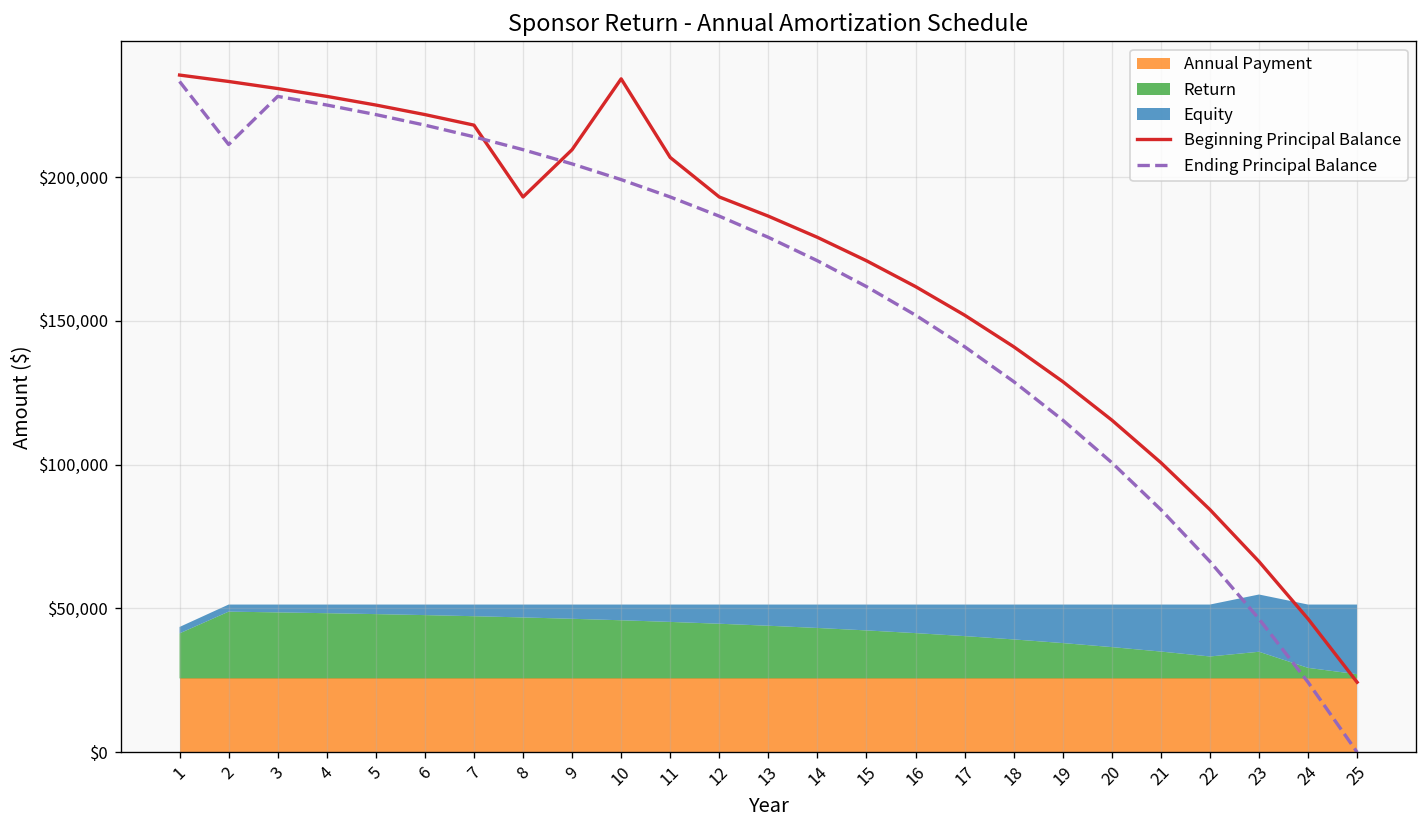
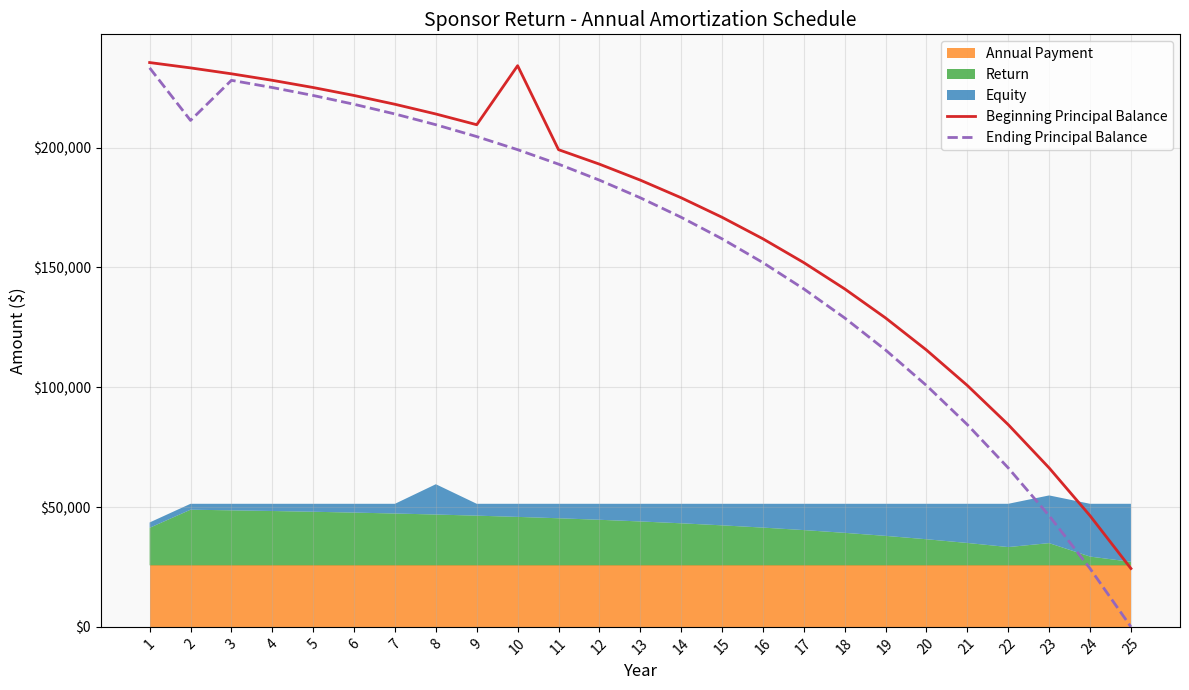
Beginning Principal Balance, 8: $193,000 -> $214,000
Equity, 8: $4,000 -> $13,000
Beginning Principal Balance, 11: $207,000 -> $199,000
